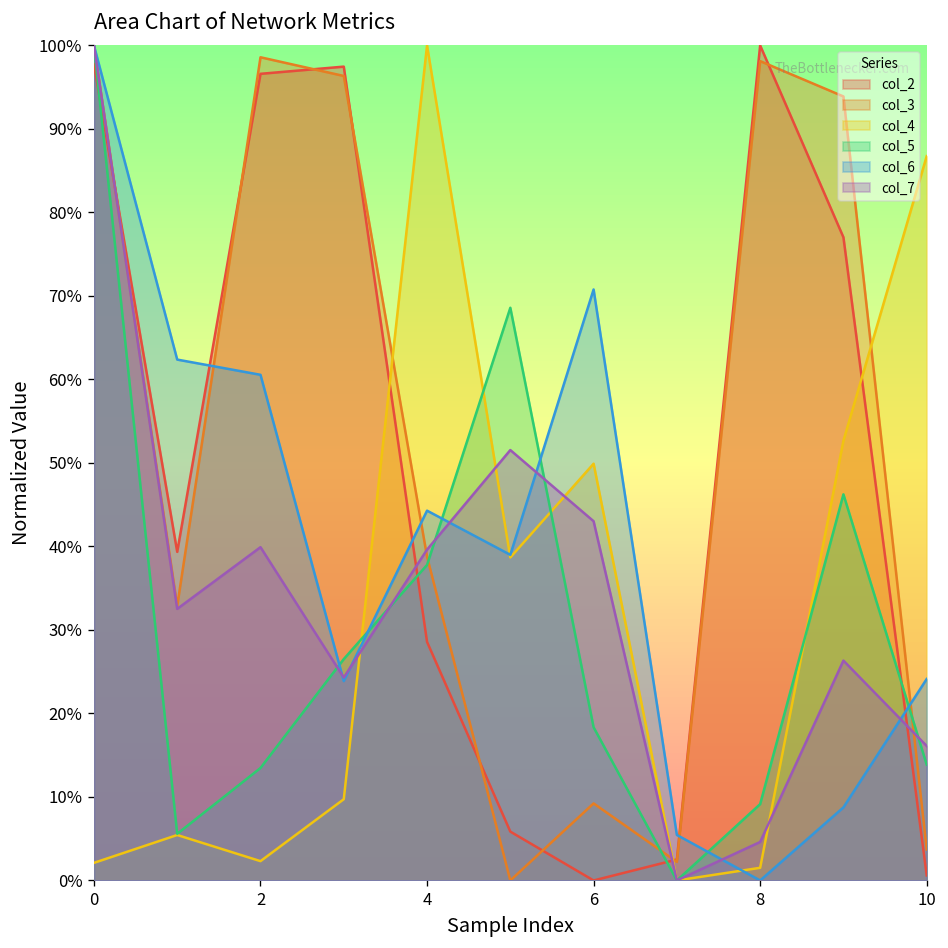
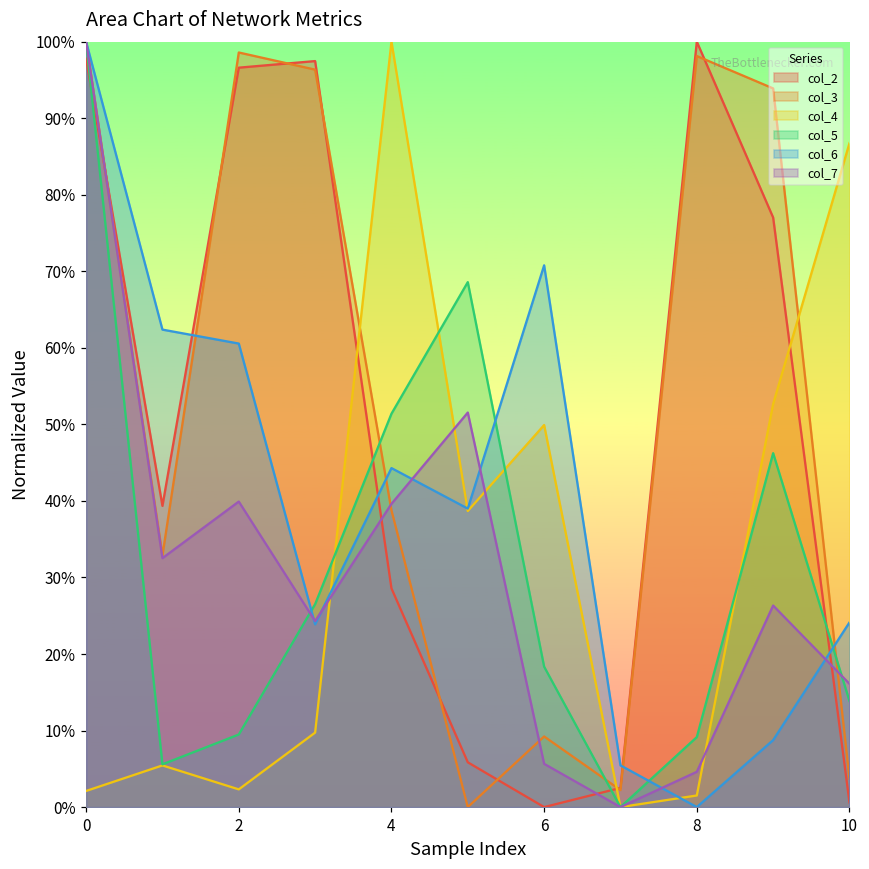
col_5, 2: 13% -> 9%
col_5, 4: 38% -> 51%
col_7, 6: 43% -> 6%
